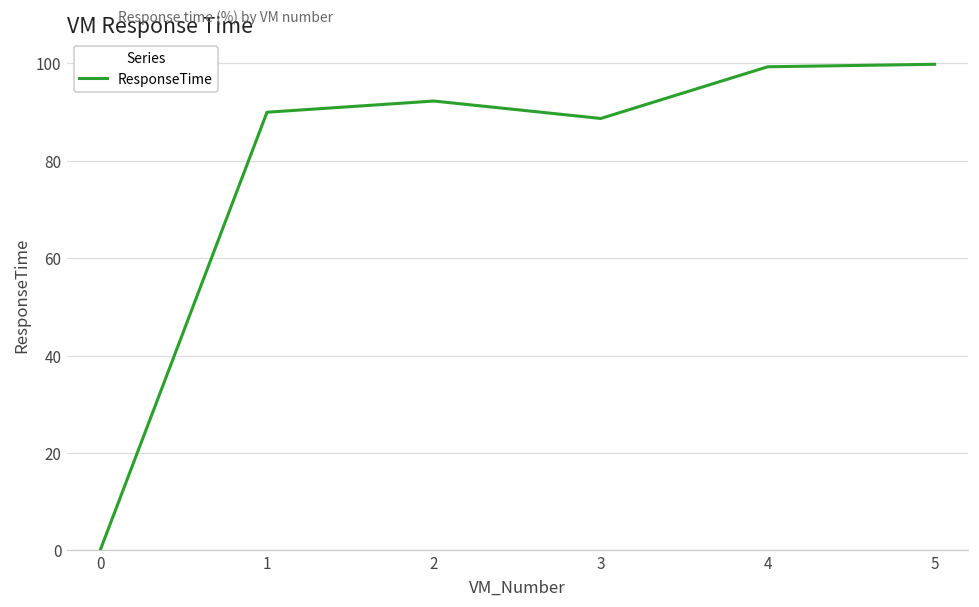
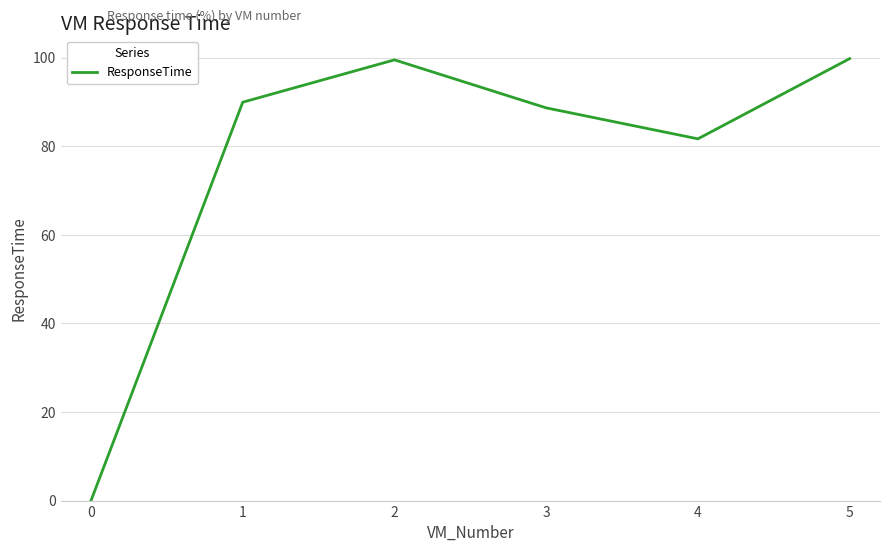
2: 92 -> 100
4: 99 -> 82
